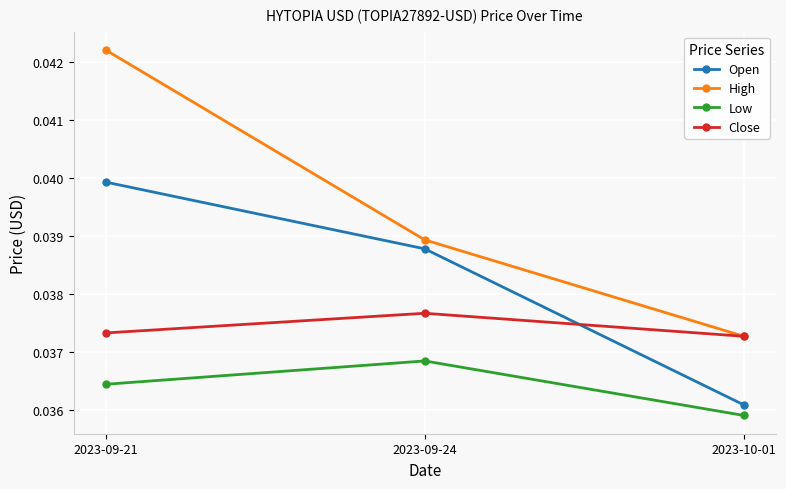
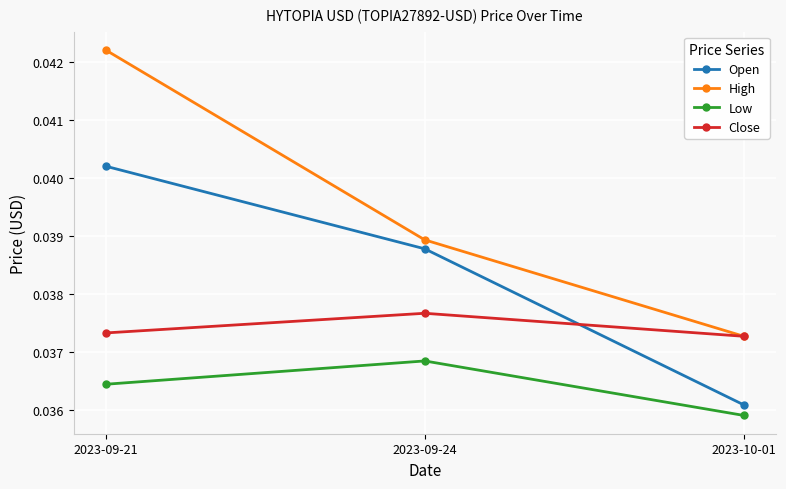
Open, 2023-09-21: 0.0399 -> 0.0402
